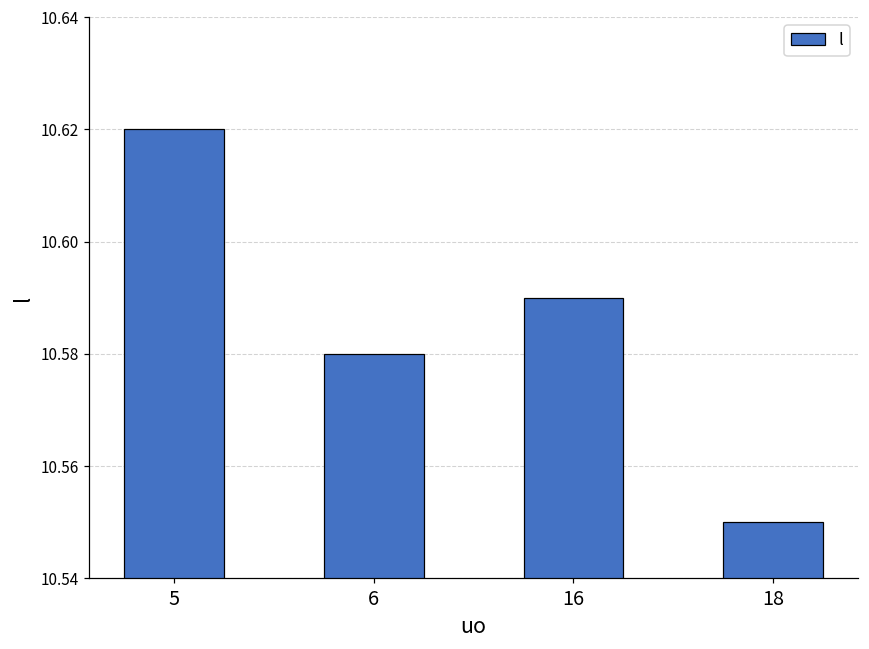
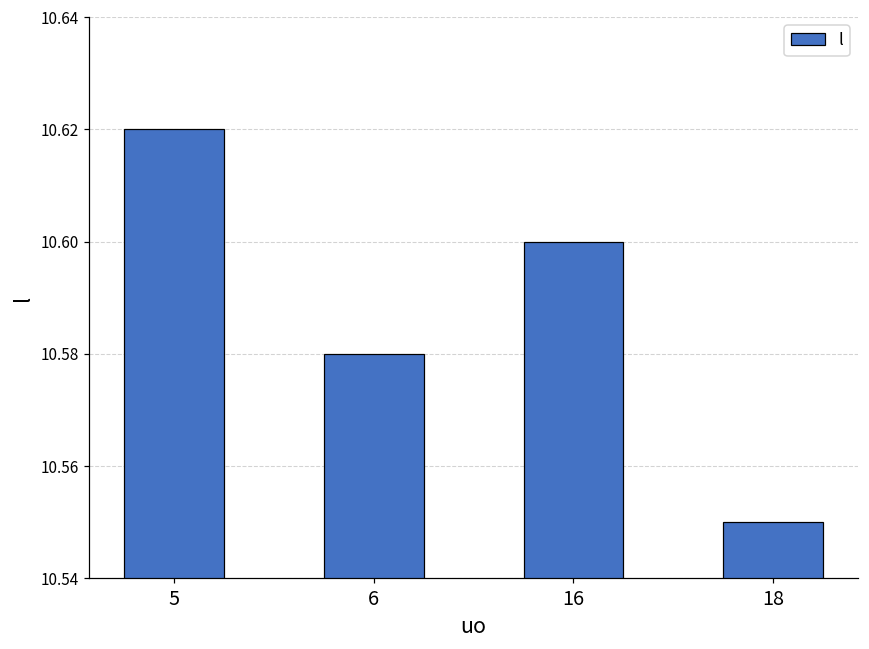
16: 10.59 -> 10.60
